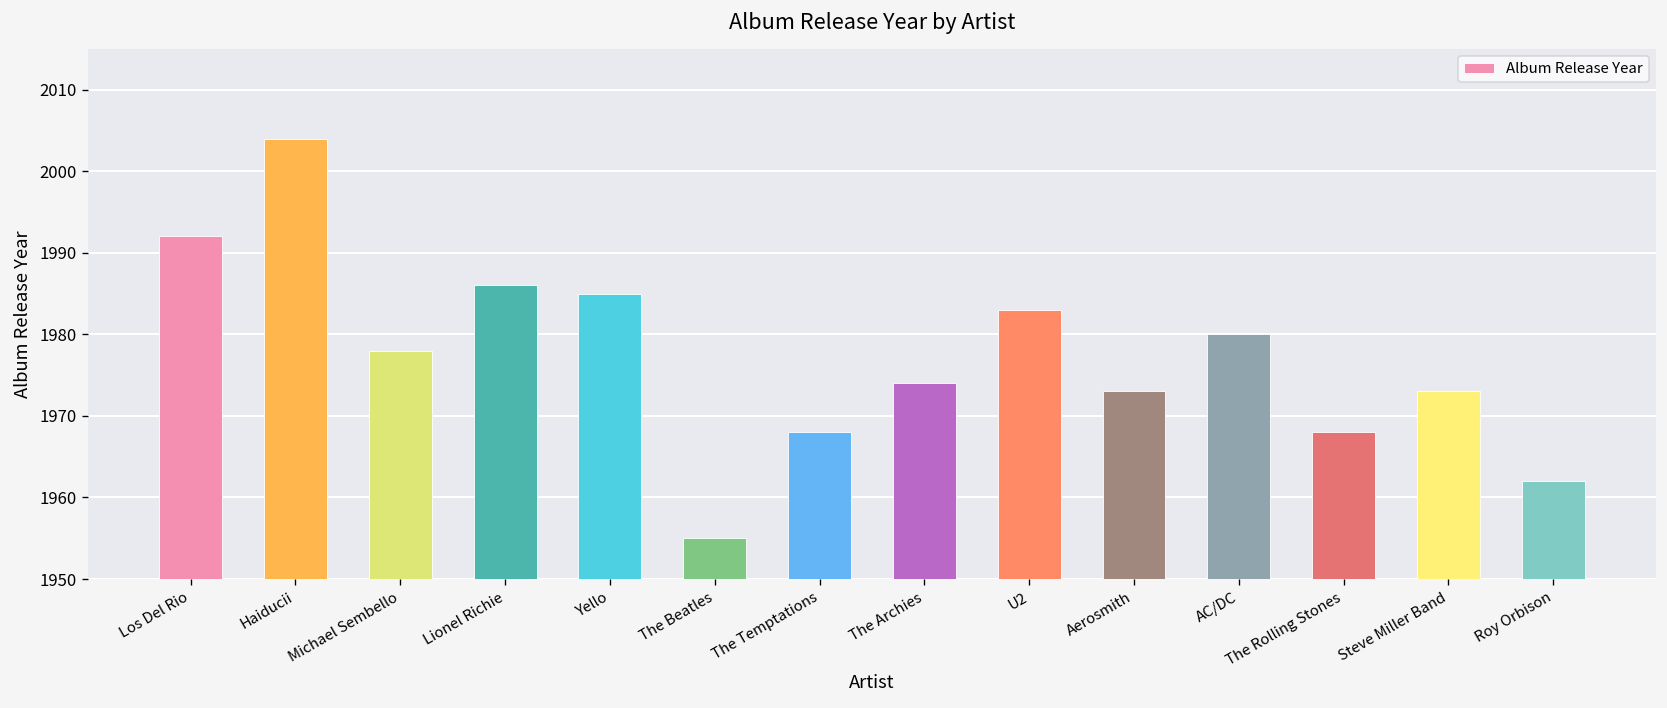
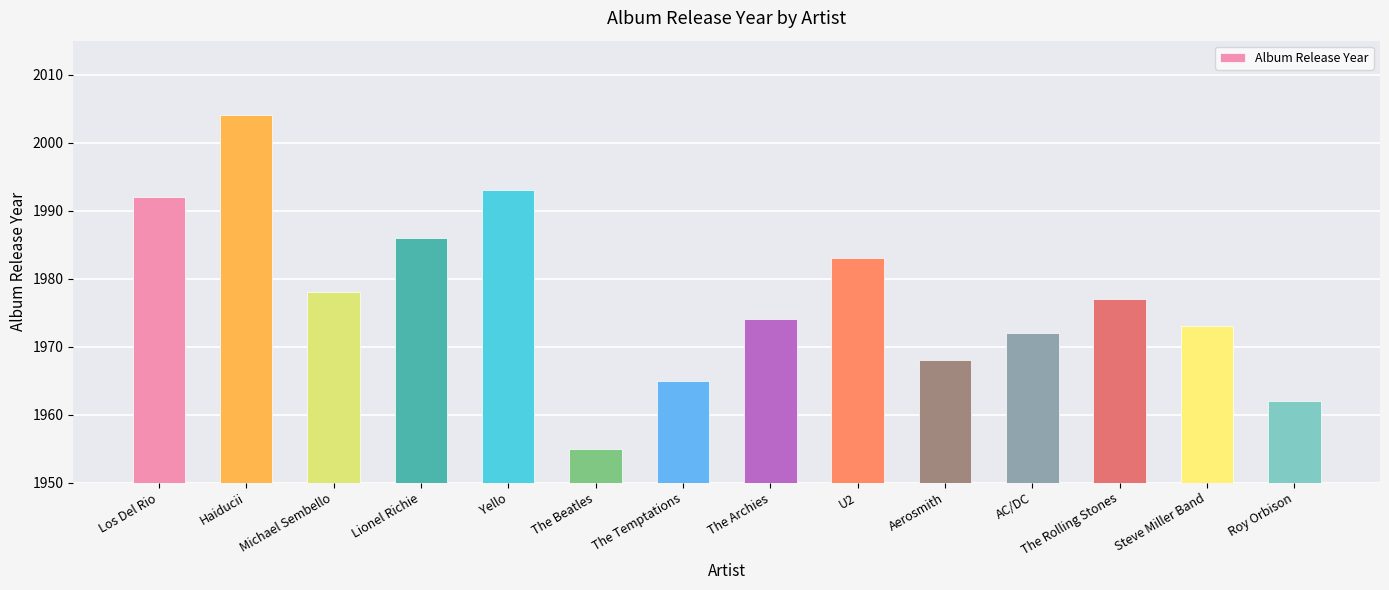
Yello: 1985 -> 1993
The Temptations: 1968 -> 1965
Aerosmith: 1973 -> 1968
AC/DC: 1980 -> 1972
The Rolling Stones: 1968 -> 1977
